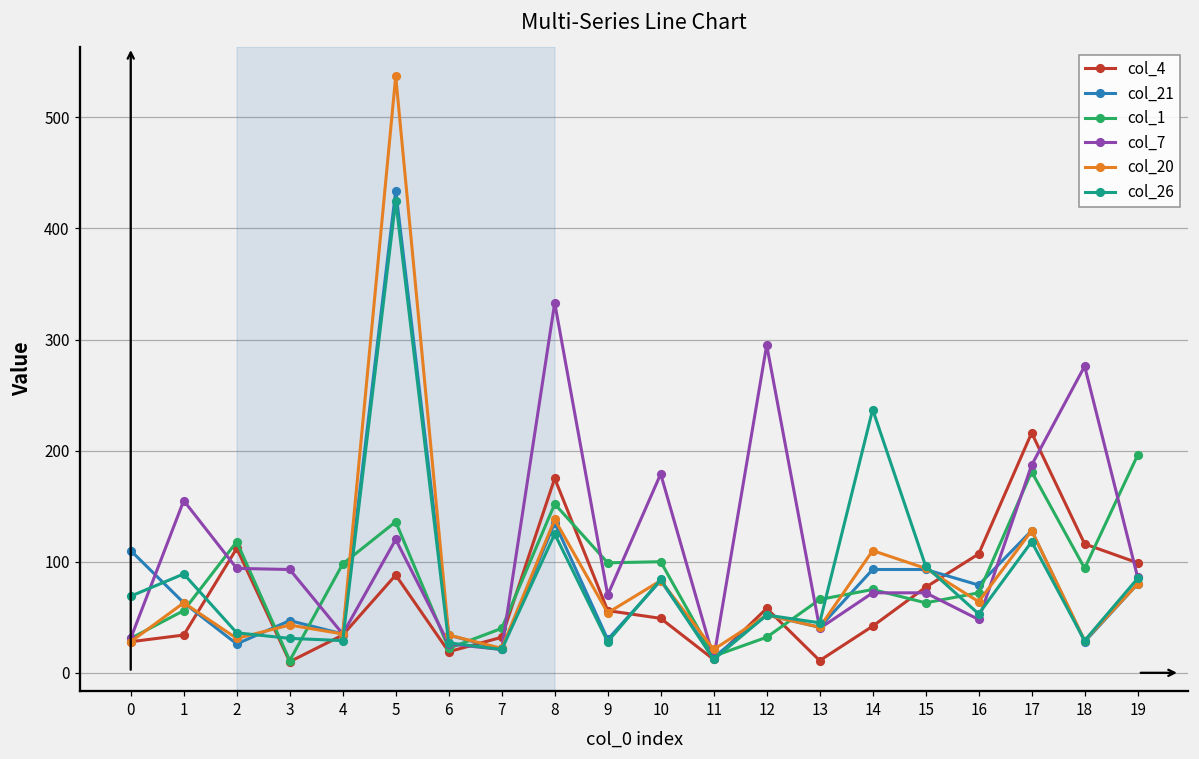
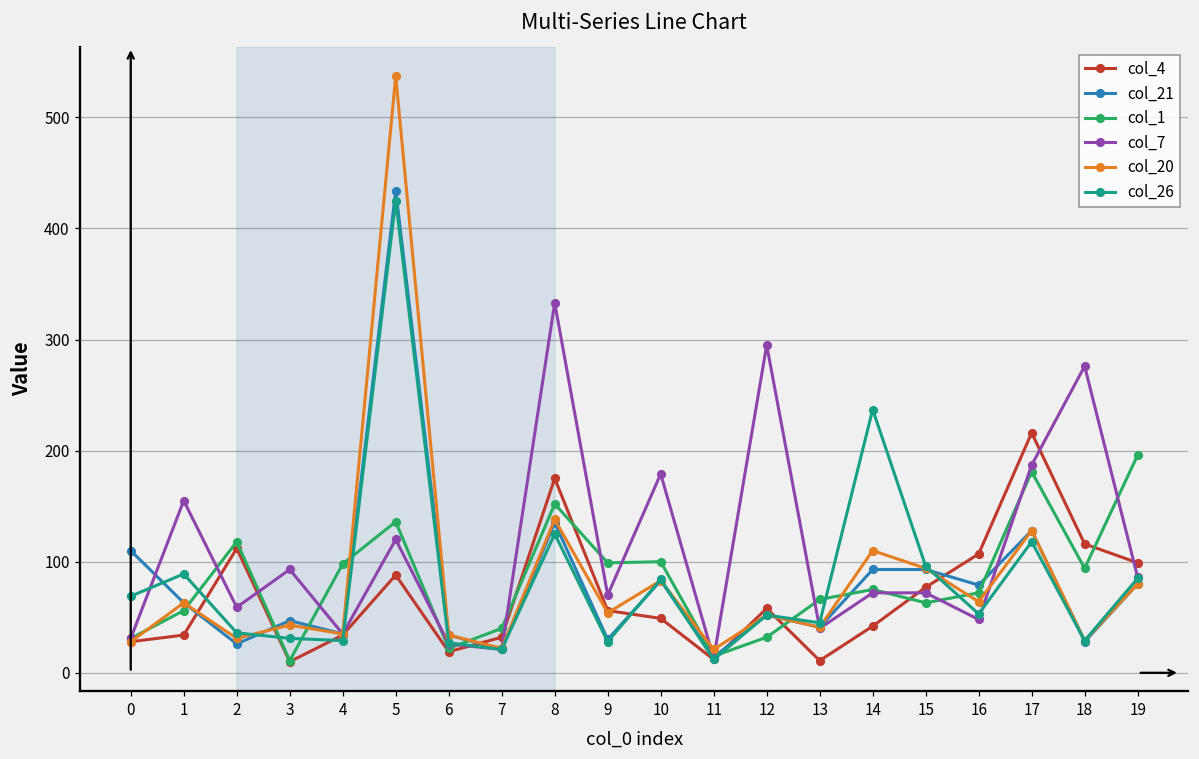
col_7, 2: 94 -> 59
